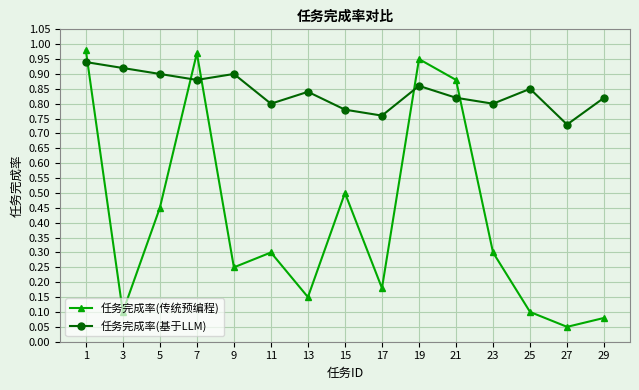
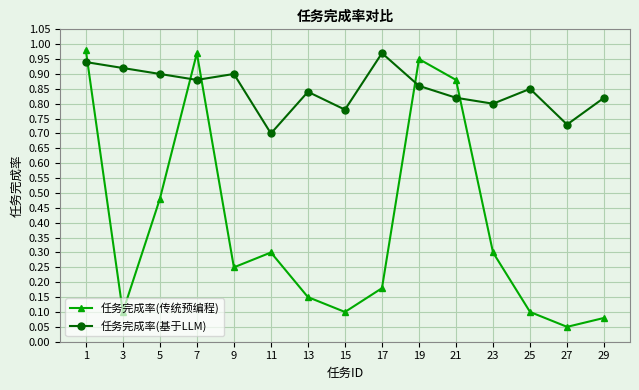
任务完成率(传统预编程), 5: 0.45 -> 0.48
任务完成率(基于LLM), 11: 0.8 -> 0.7
任务完成率(传统预编程), 15: 0.5 -> 0.1
任务完成率(基于LLM), 17: 0.76 -> 0.97
